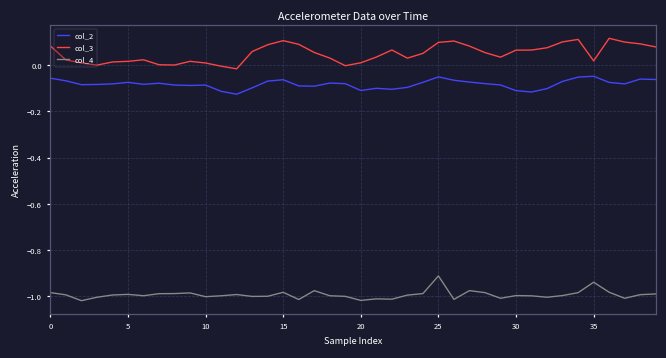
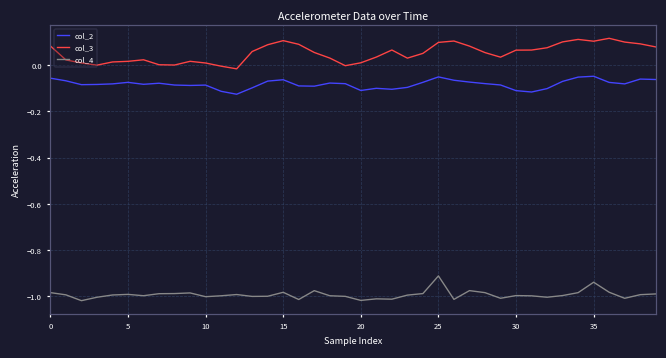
col_3, 35: 0.02 -> 0.10
